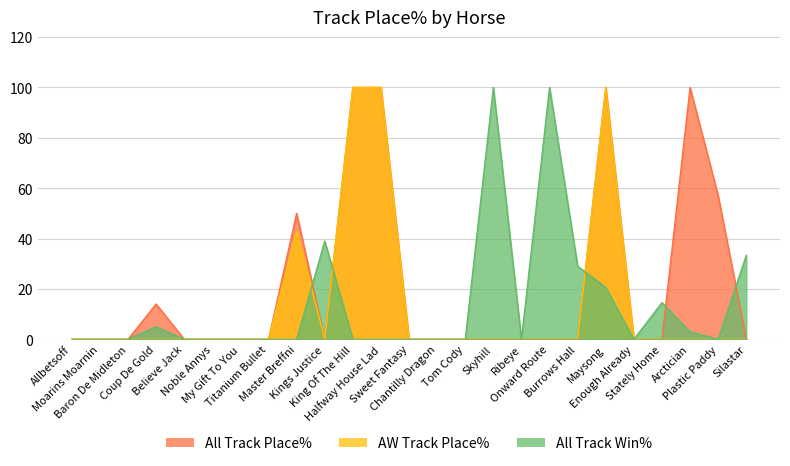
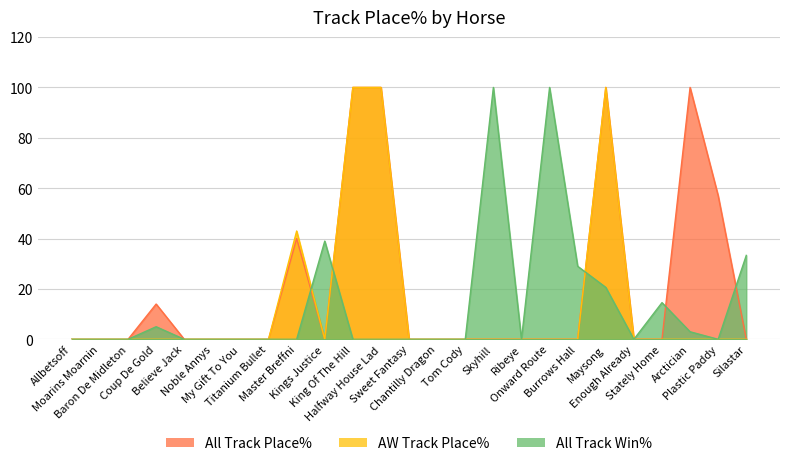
All Track Place%, Master Breffni: 50 -> 40
